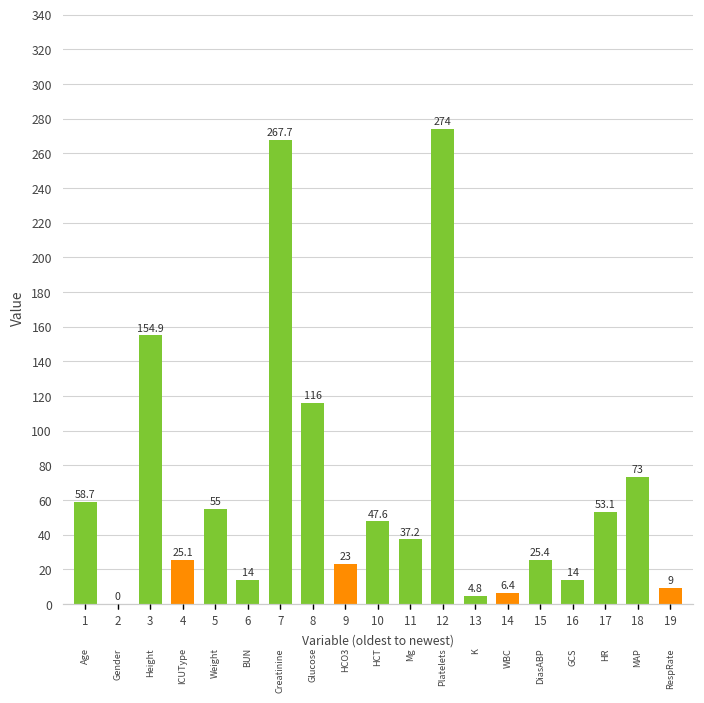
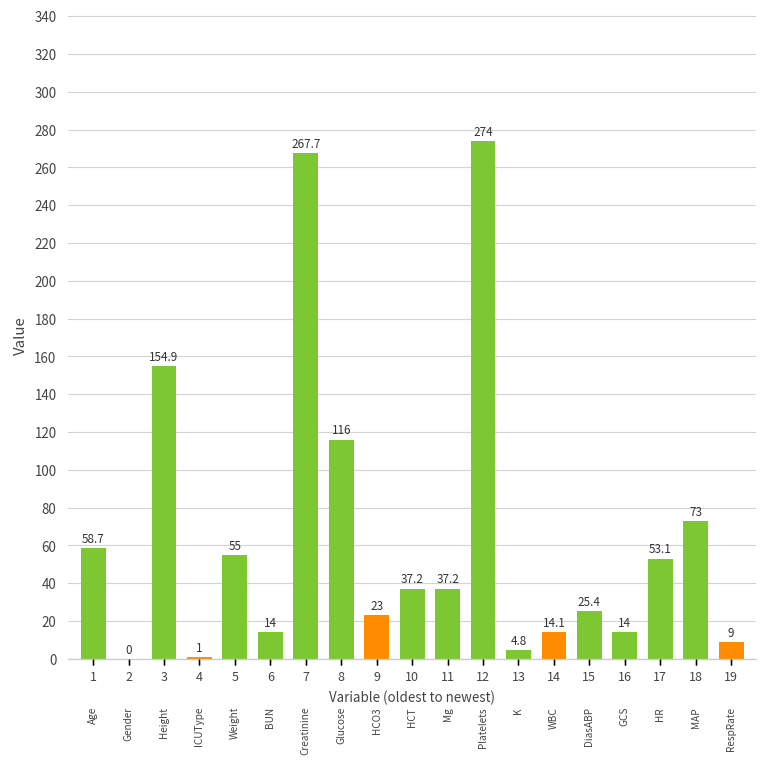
4: 25.1 -> 1
10: 47.6 -> 37.2
14: 6.4 -> 14.1
